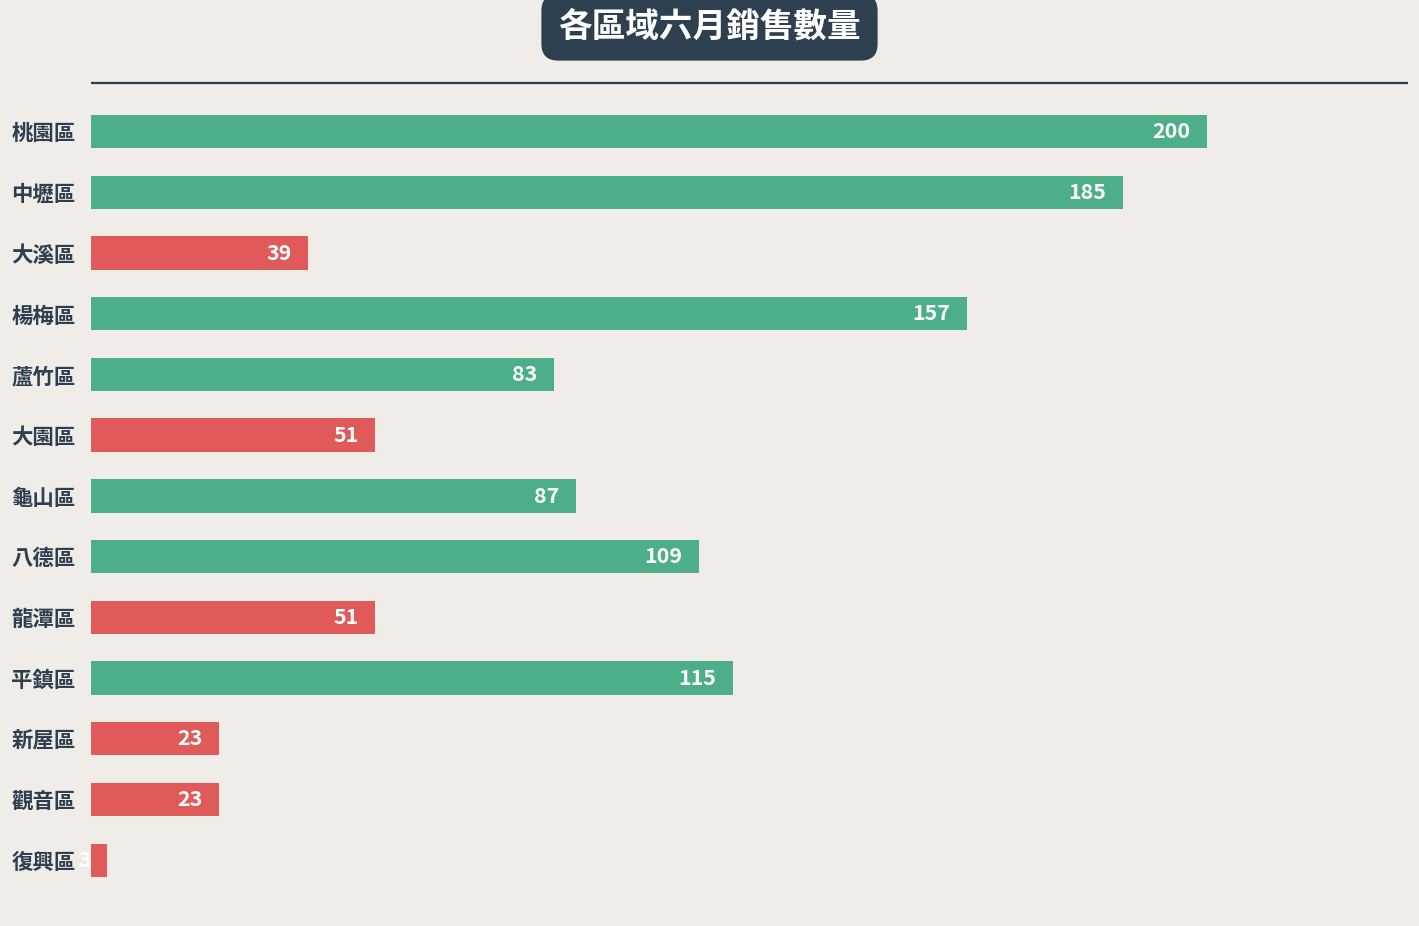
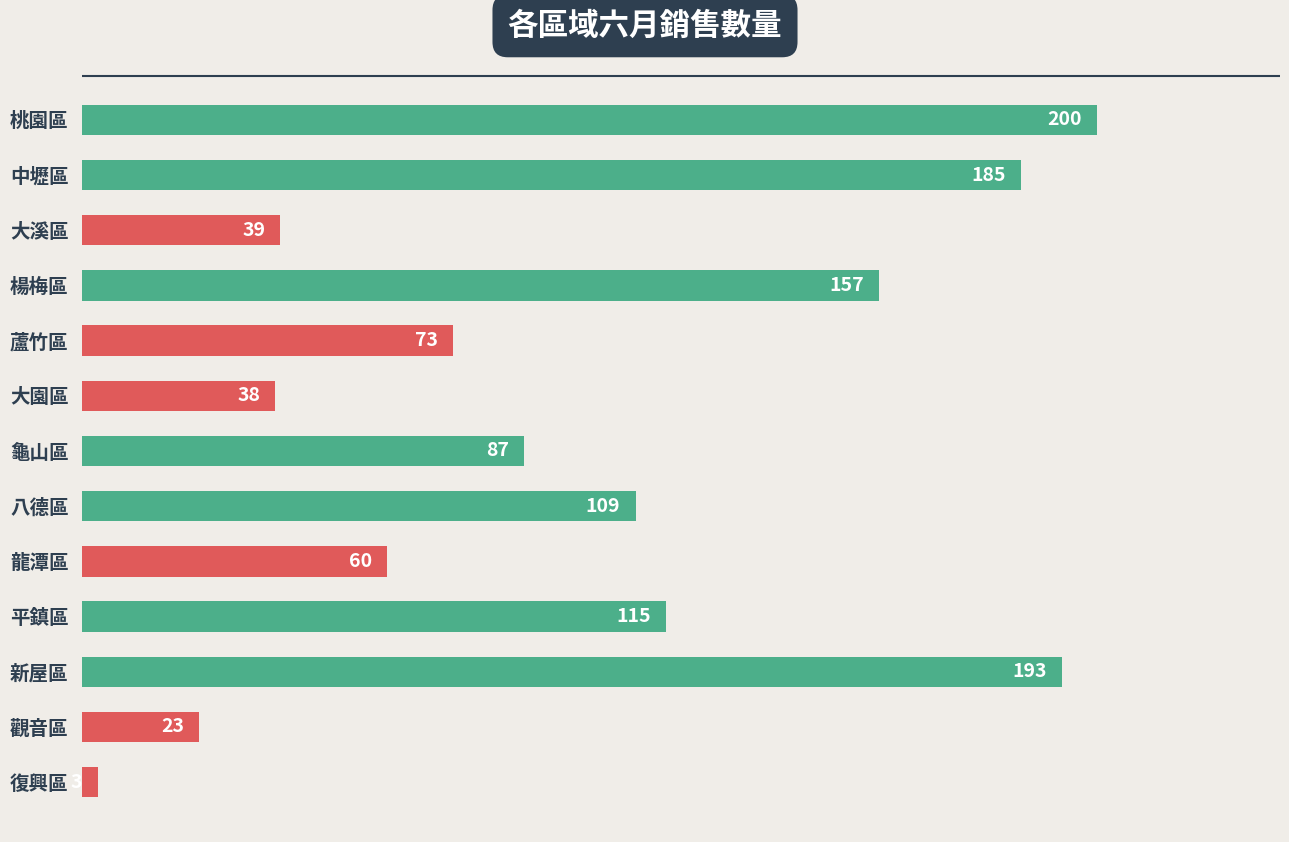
蘆竹區: 83 -> 73
大園區: 51 -> 38
龍潭區: 51 -> 60
新屋區: 23 -> 193
